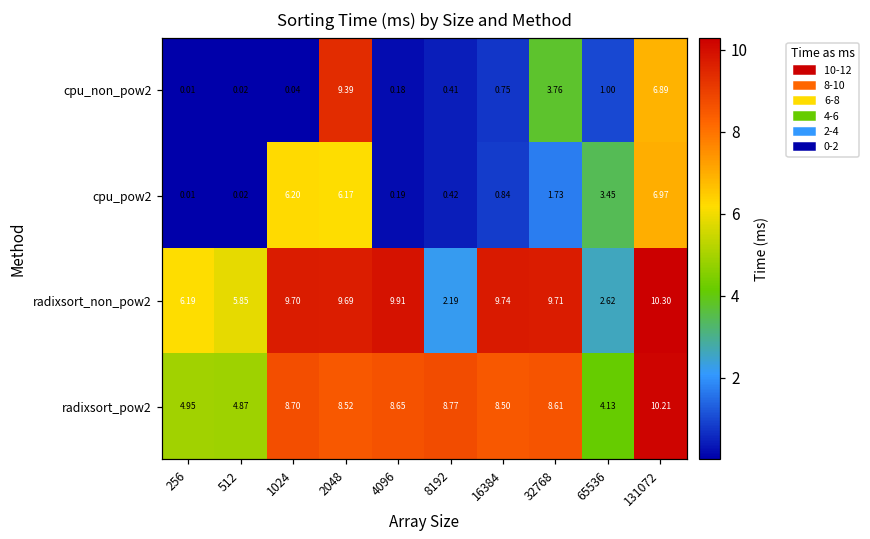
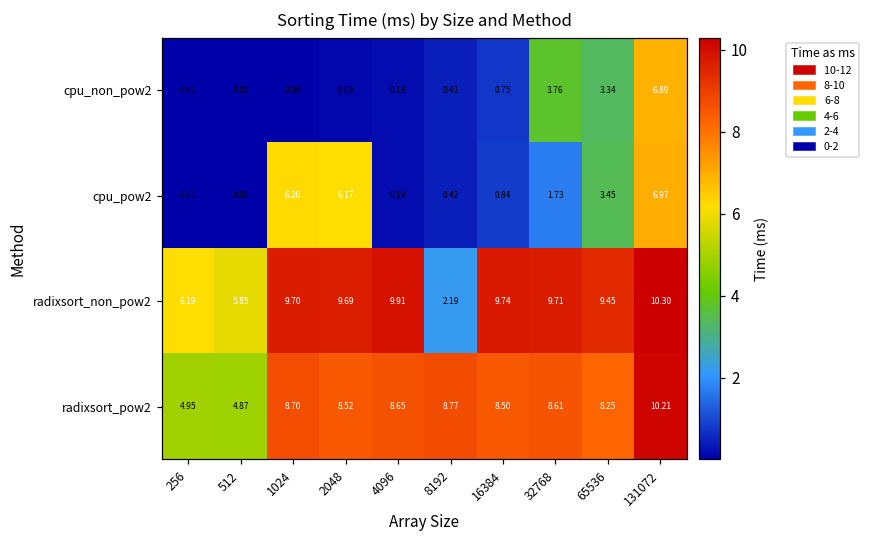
cpu_non_pow2, 2048: 9.39 -> 0.09
cpu_non_pow2, 65536: 1.00 -> 3.34
radixsort_non_pow2, 65536: 2.62 -> 9.45
radixsort_pow2, 65536: 4.13 -> 8.25
